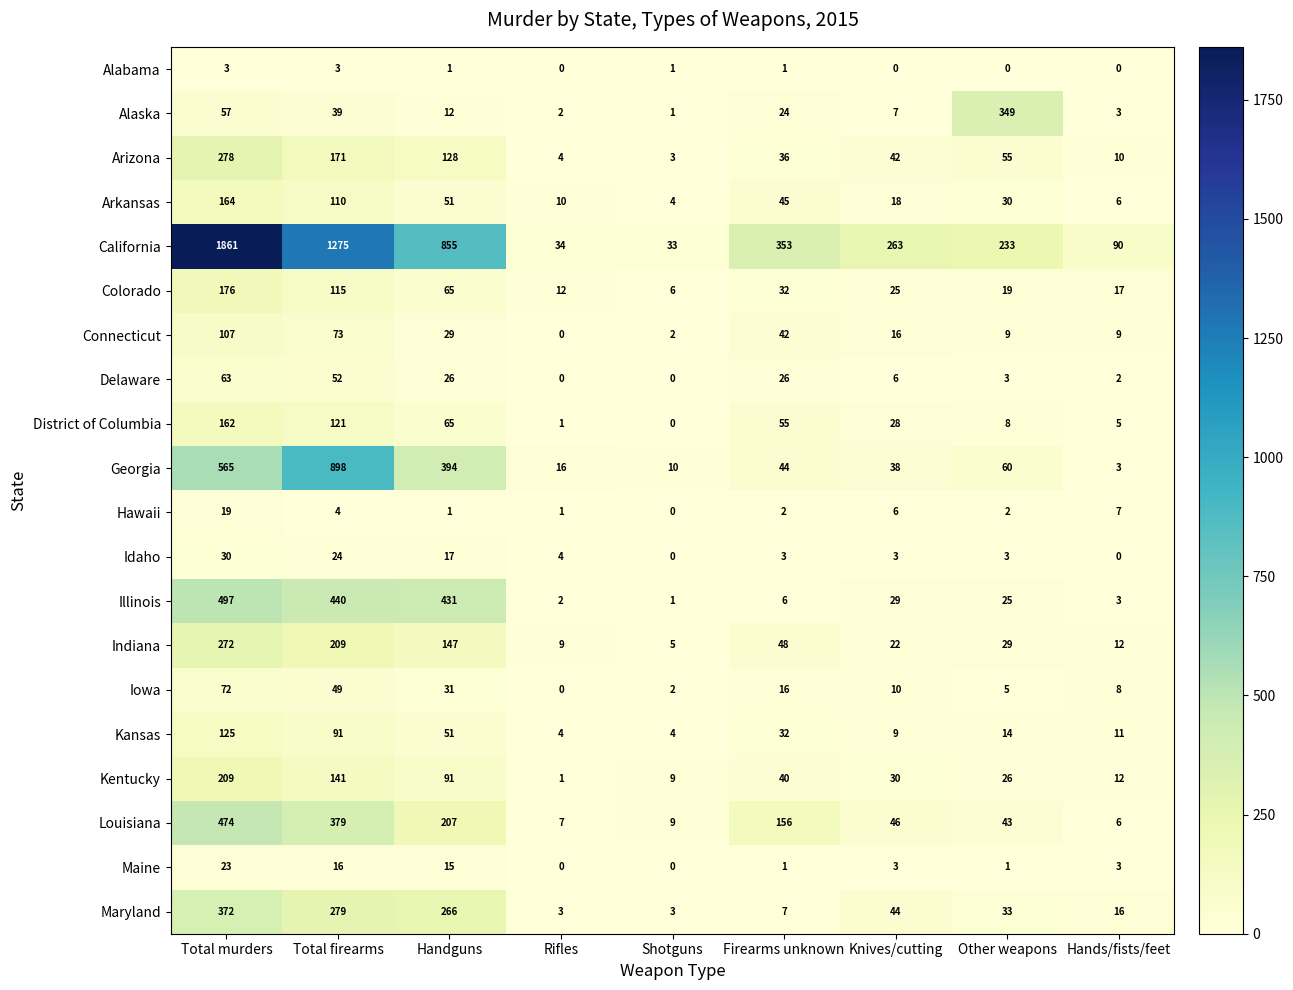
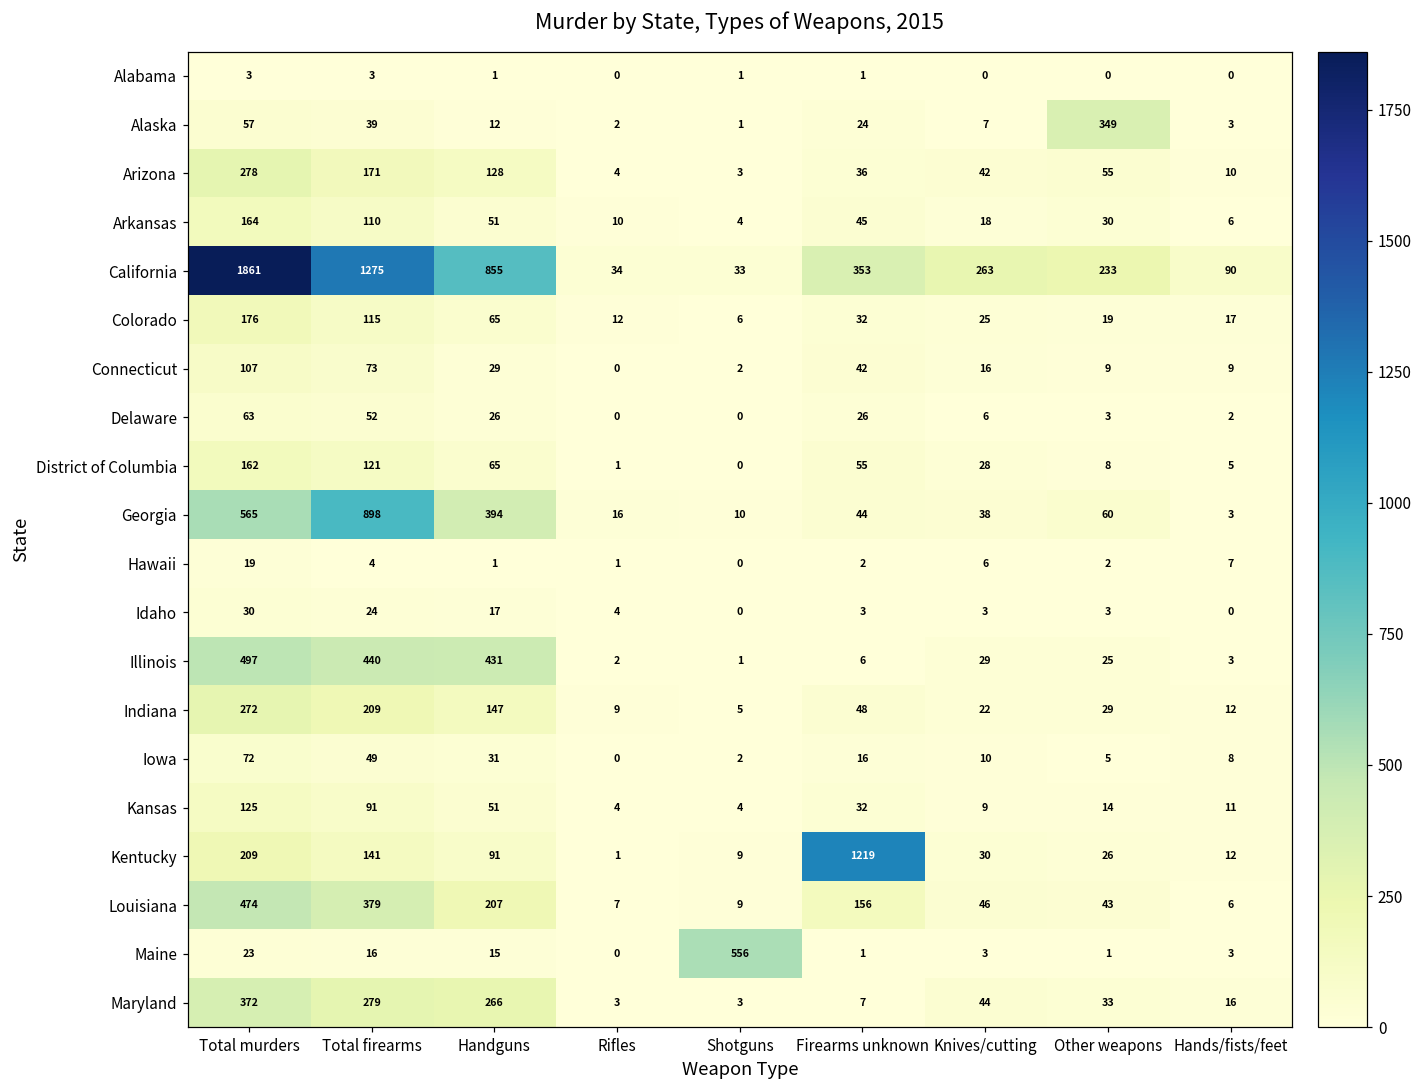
Kentucky, Firearms unknown: 40 -> 1219
Maine, Shotguns: 0 -> 556
